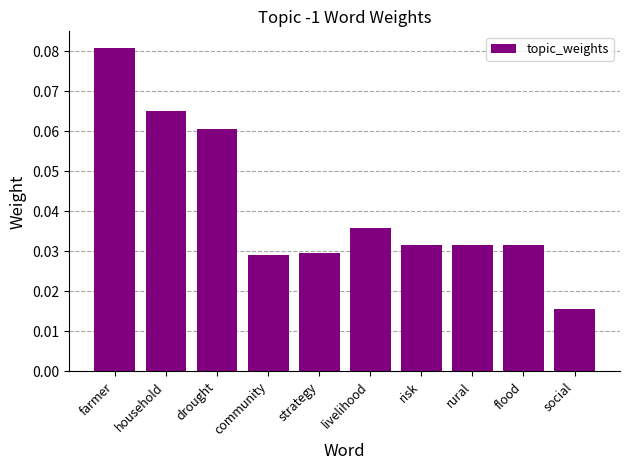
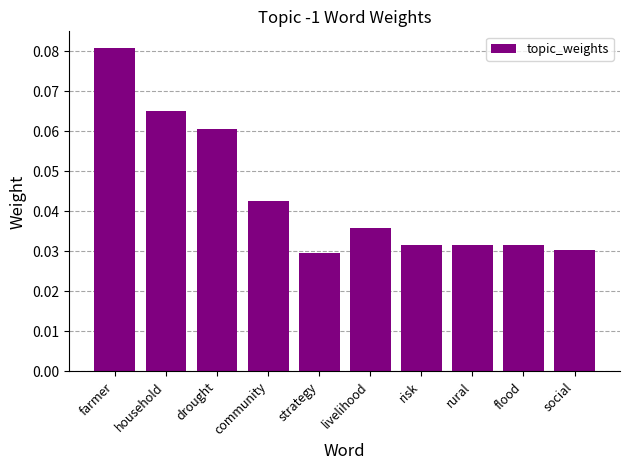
community: 0.029 -> 0.042
social: 0.016 -> 0.030
